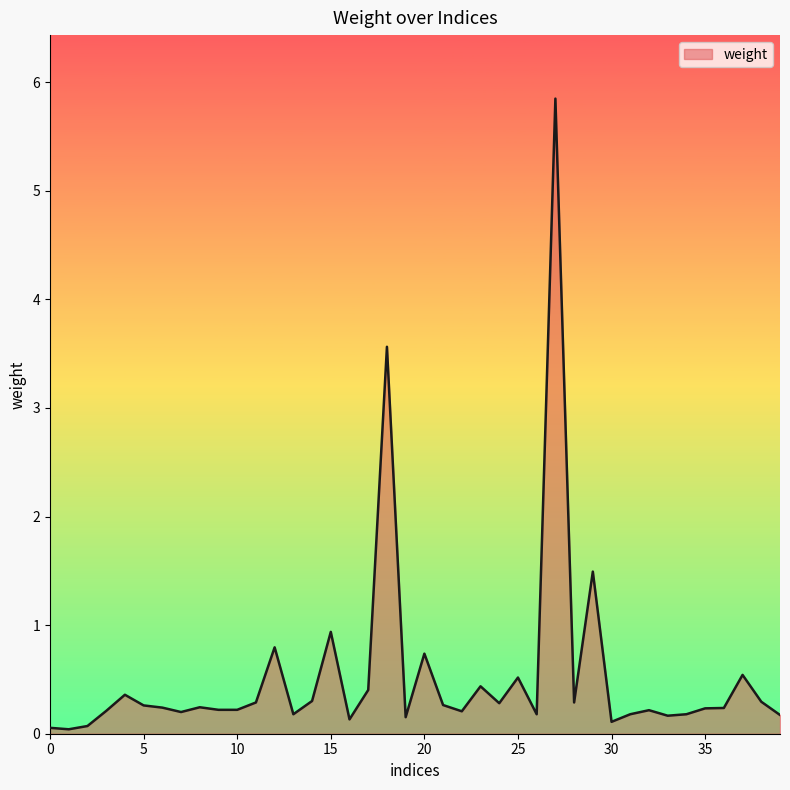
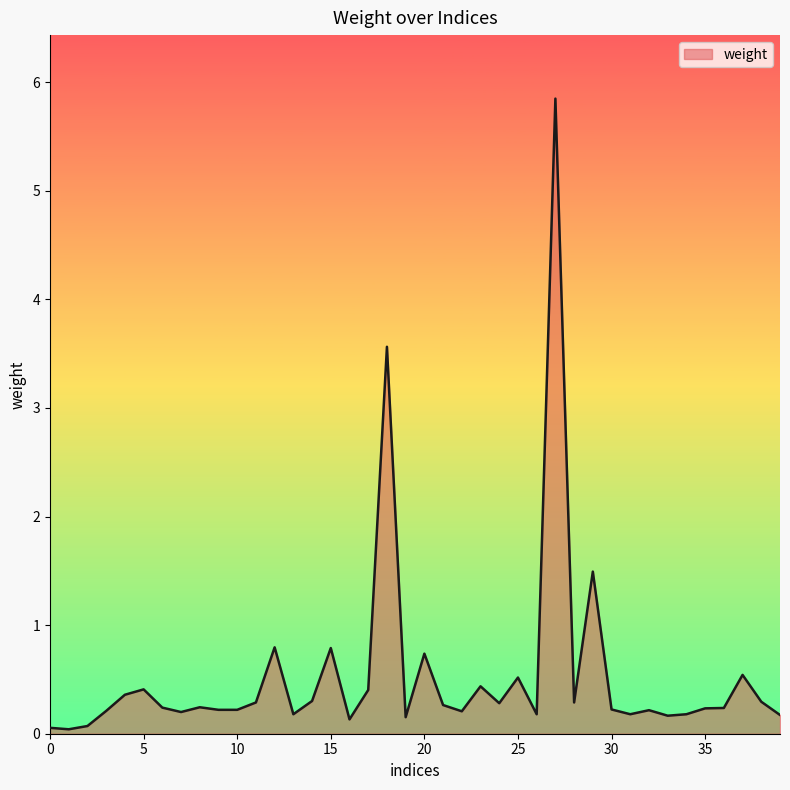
5: 0.26 -> 0.41
15: 0.94 -> 0.79
30: 0.11 -> 0.22
